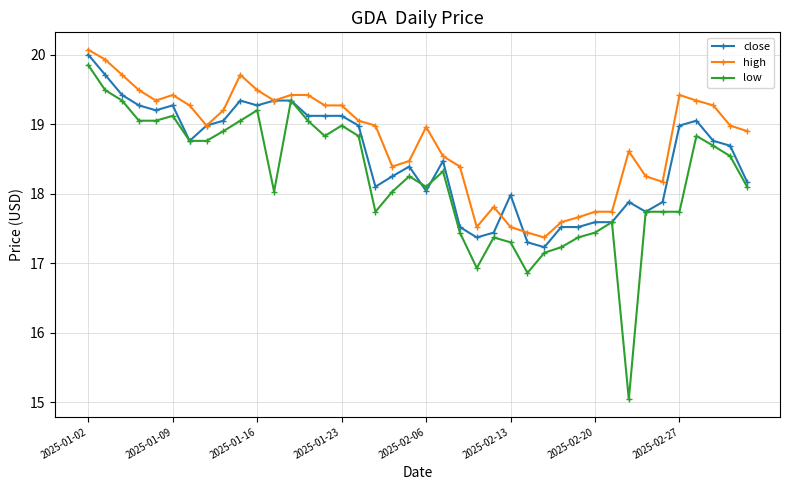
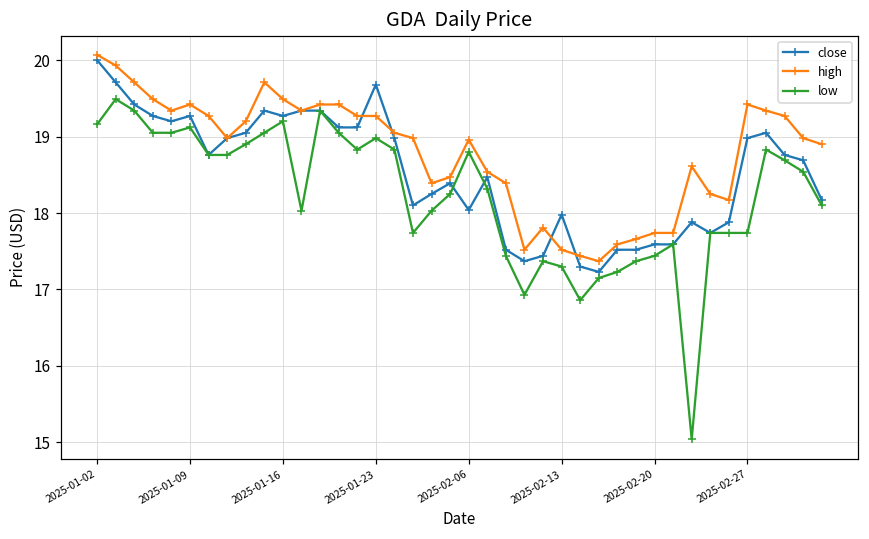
low, 2025-01-02: 19.9 -> 19.2
close, 2025-01-23: 19.1 -> 19.7
low, 2025-02-06: 18.1 -> 18.8
